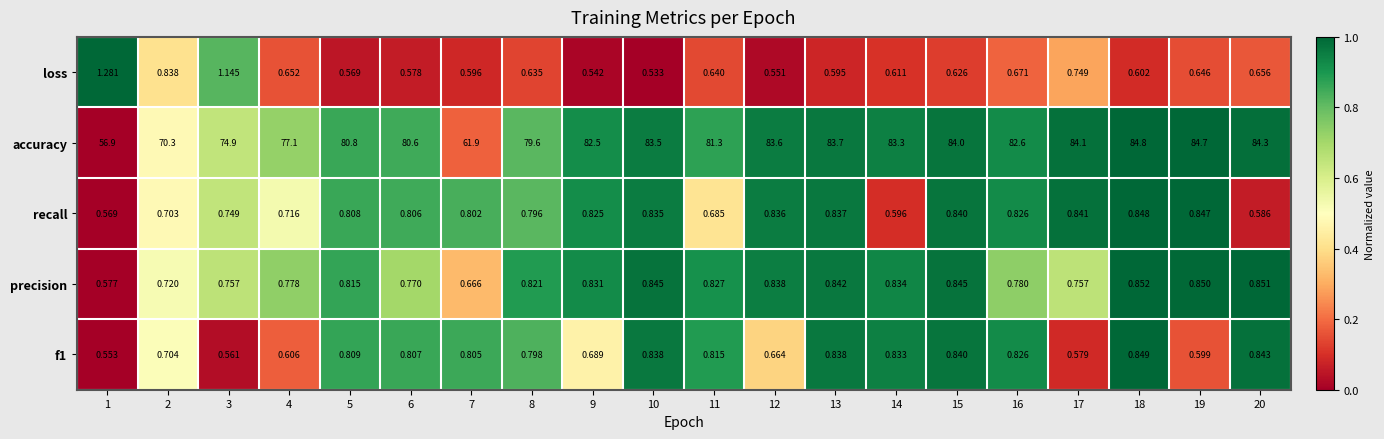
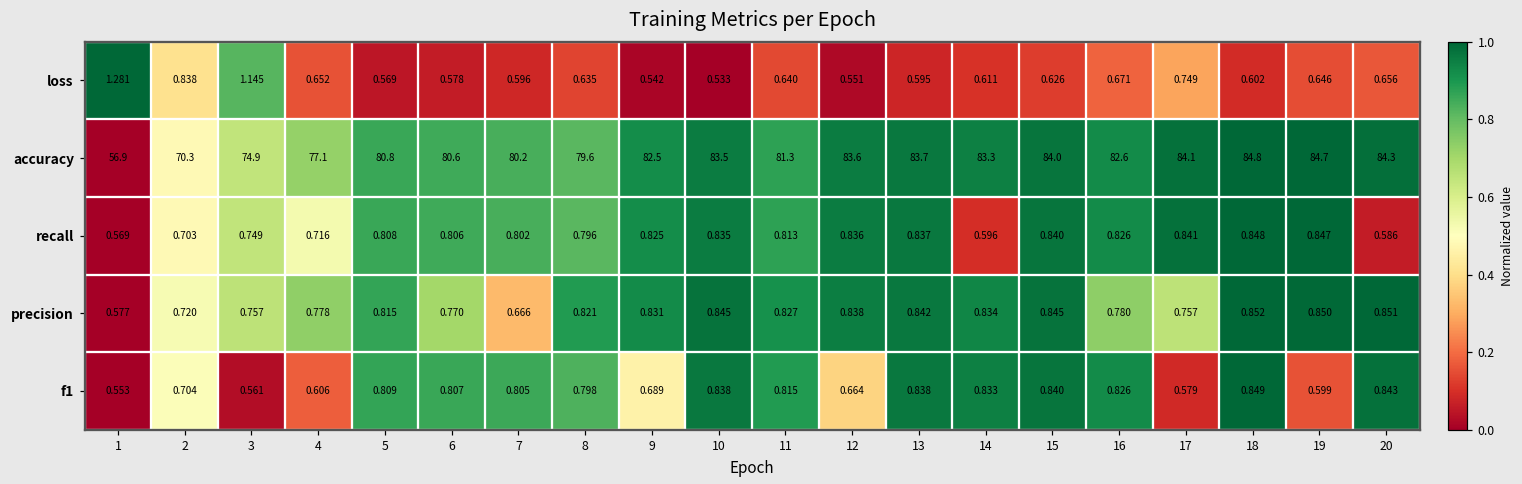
accuracy, 7: 61.9 -> 80.2
recall, 11: 0.685 -> 0.813
